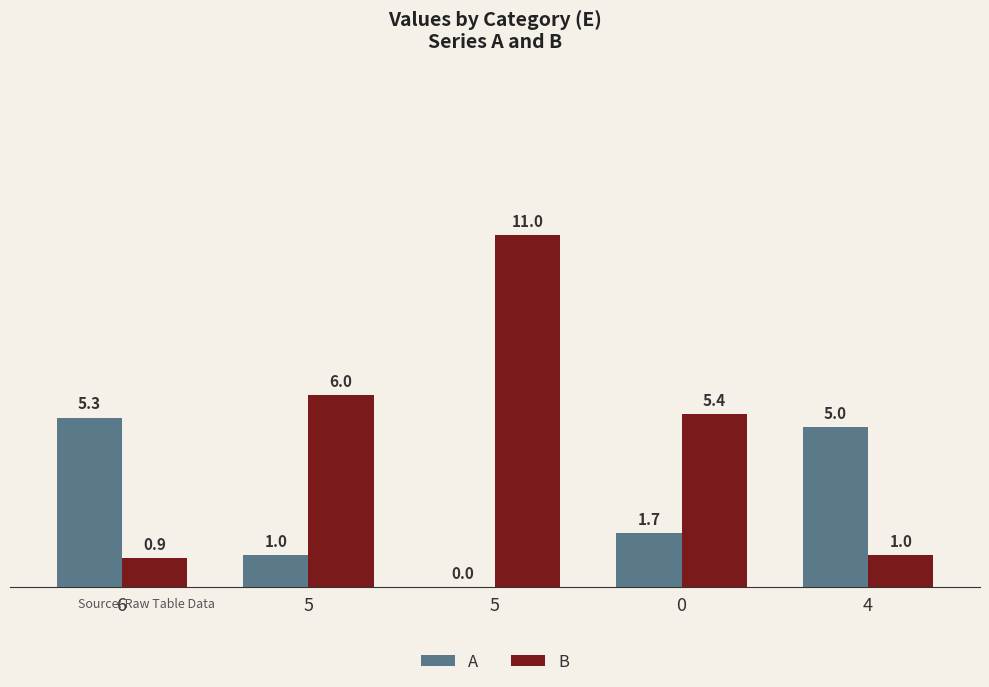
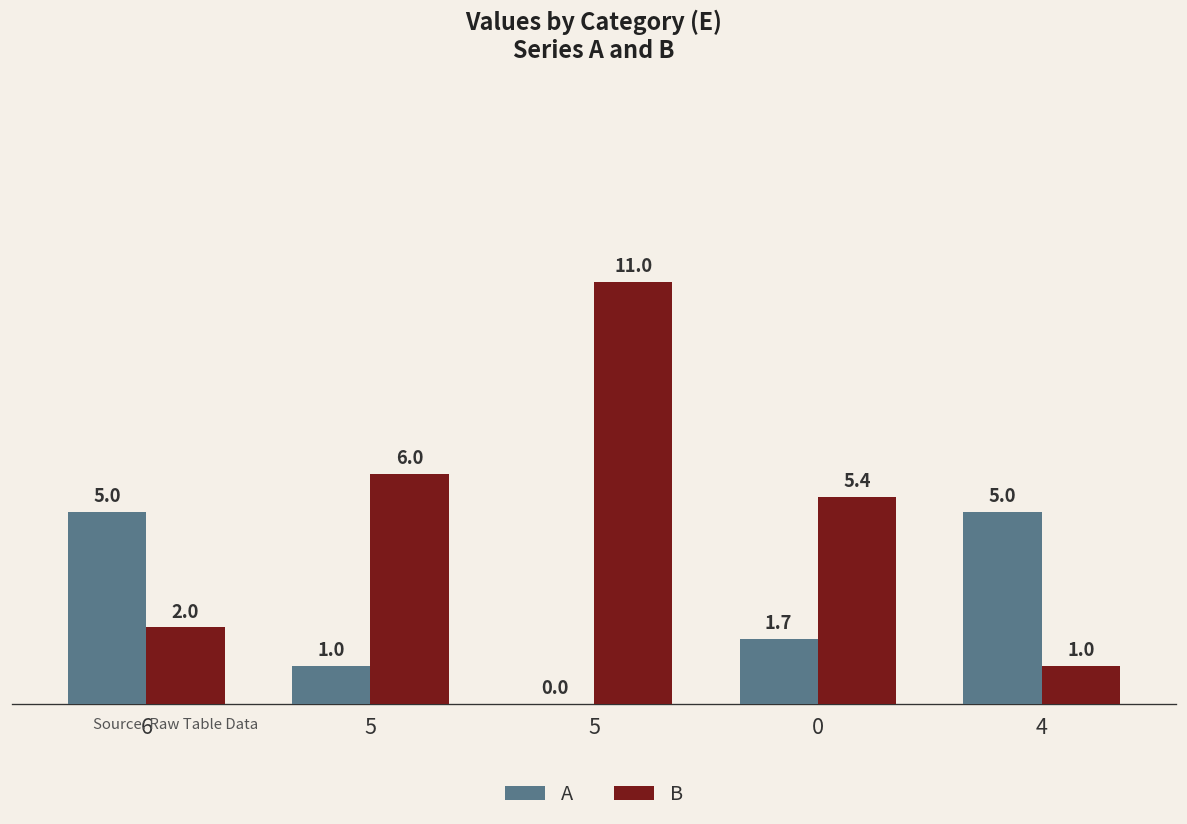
A, 6: 5.3 -> 5.0
B, 6: 0.9 -> 2.0
